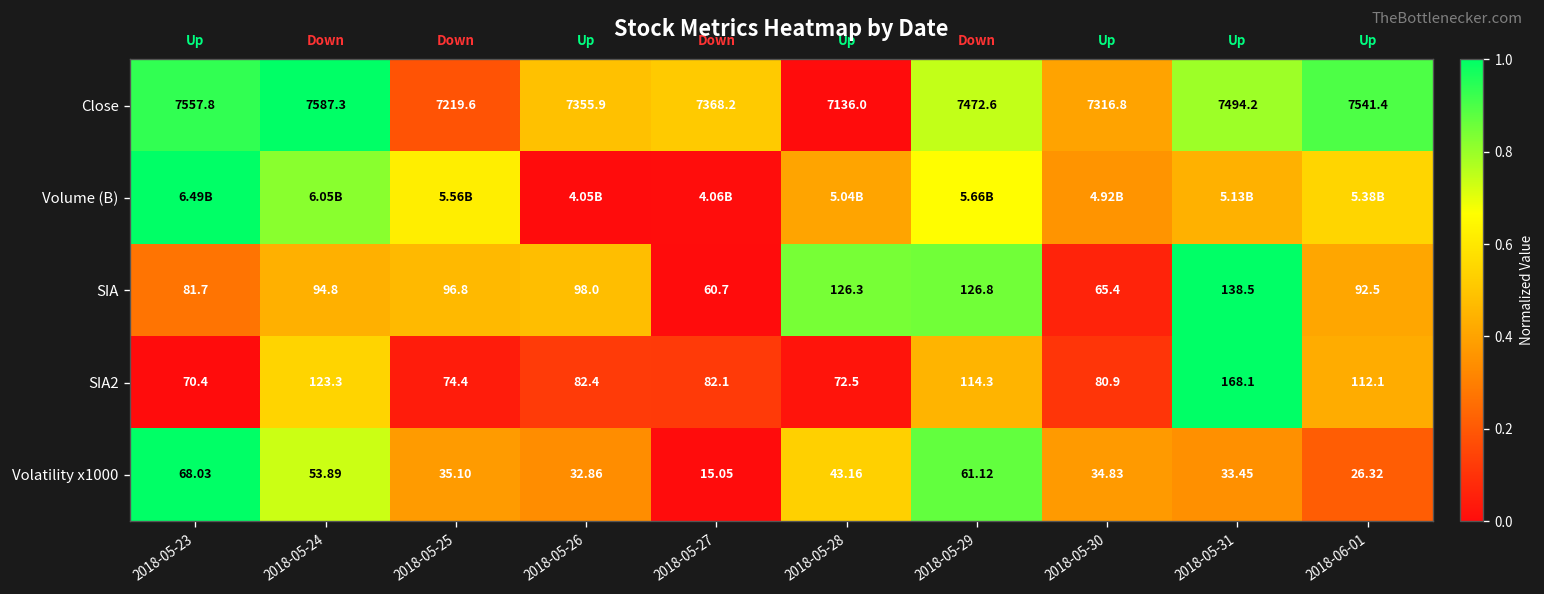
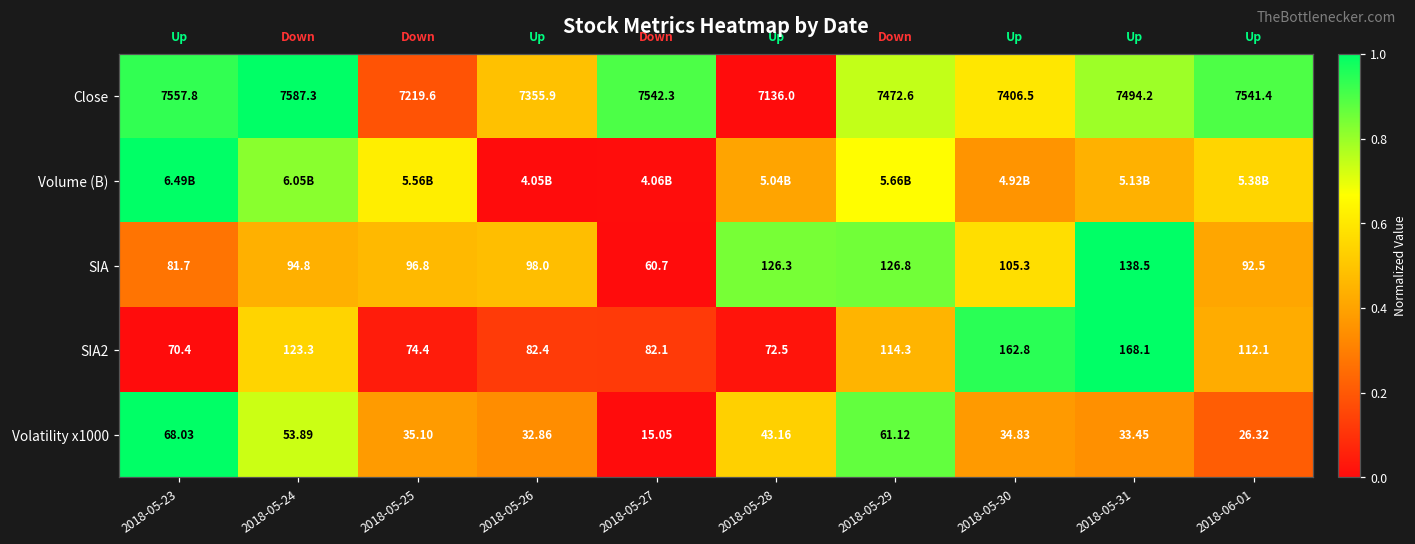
Close, 2018-05-27: 7368.2 -> 7542.3
Close, 2018-05-30: 7316.8 -> 7406.5
SIA, 2018-05-30: 65.4 -> 105.3
SIA2, 2018-05-30: 80.9 -> 162.8
